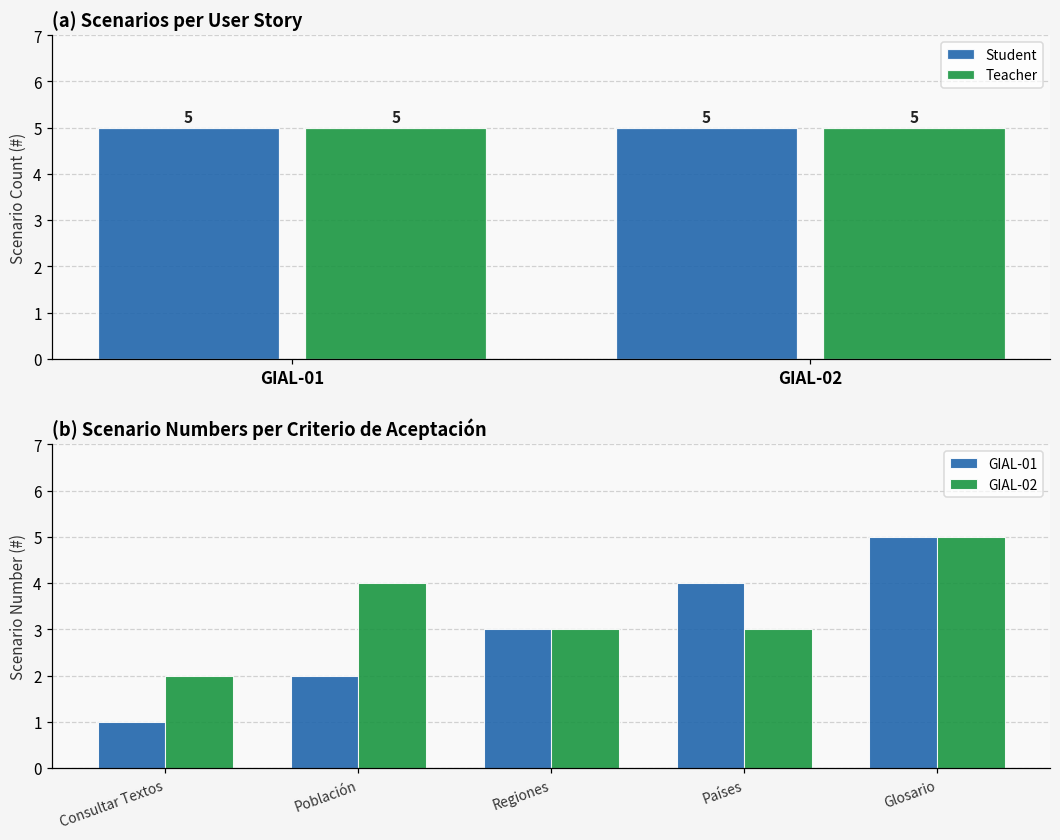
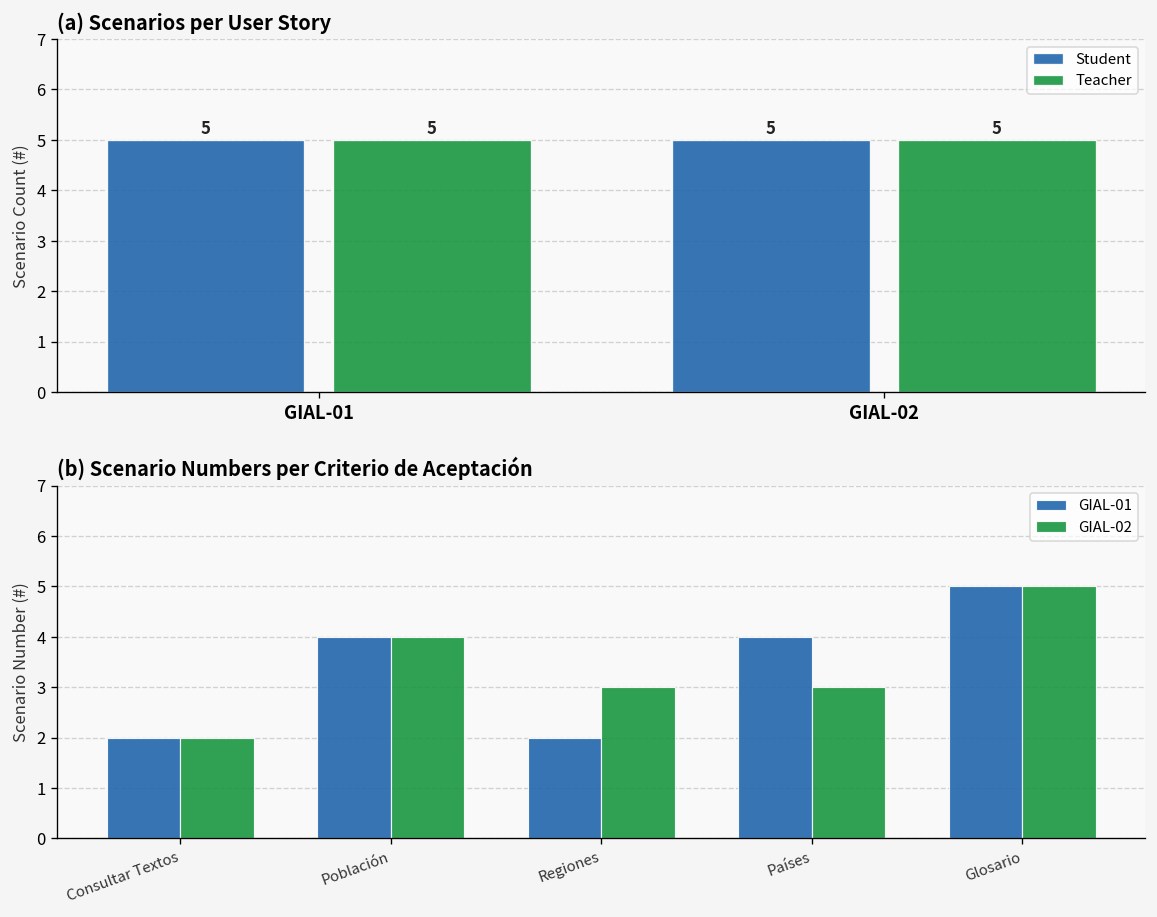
(b) Scenario Numbers per Criterio de Aceptación, GIAL-01, Consultar Textos: 1 -> 2
(b) Scenario Numbers per Criterio de Aceptación, GIAL-01, Población: 2 -> 4
(b) Scenario Numbers per Criterio de Aceptación, GIAL-01, Regiones: 3 -> 2
